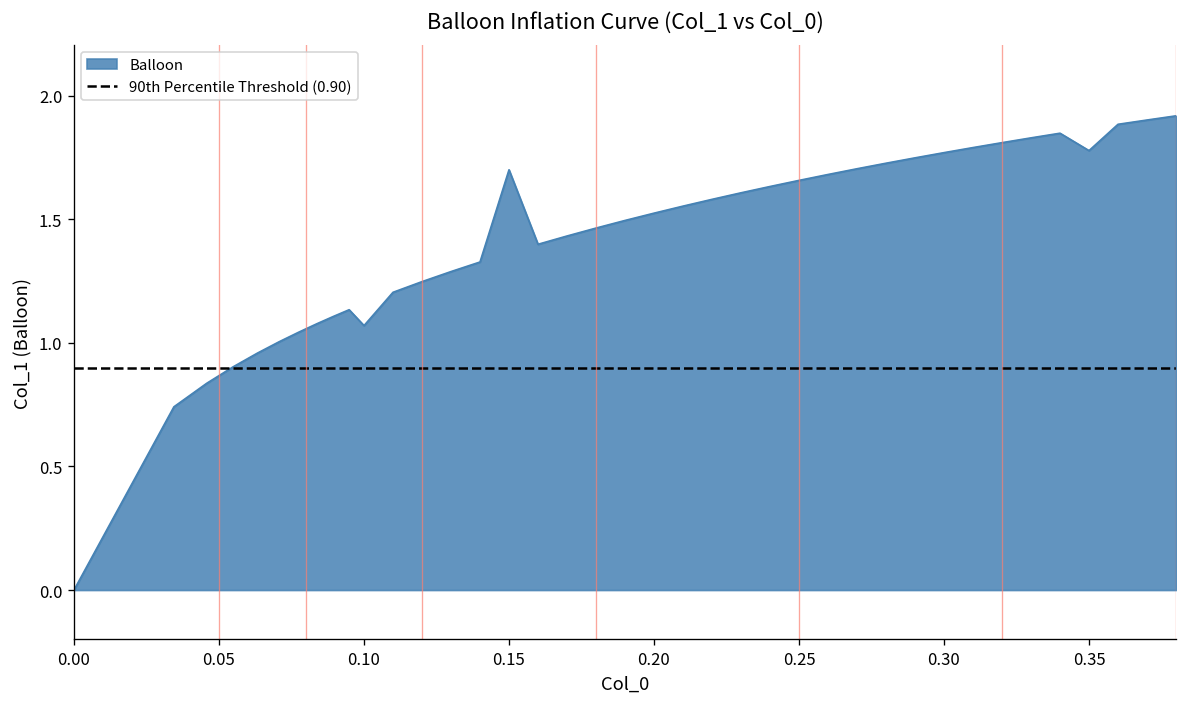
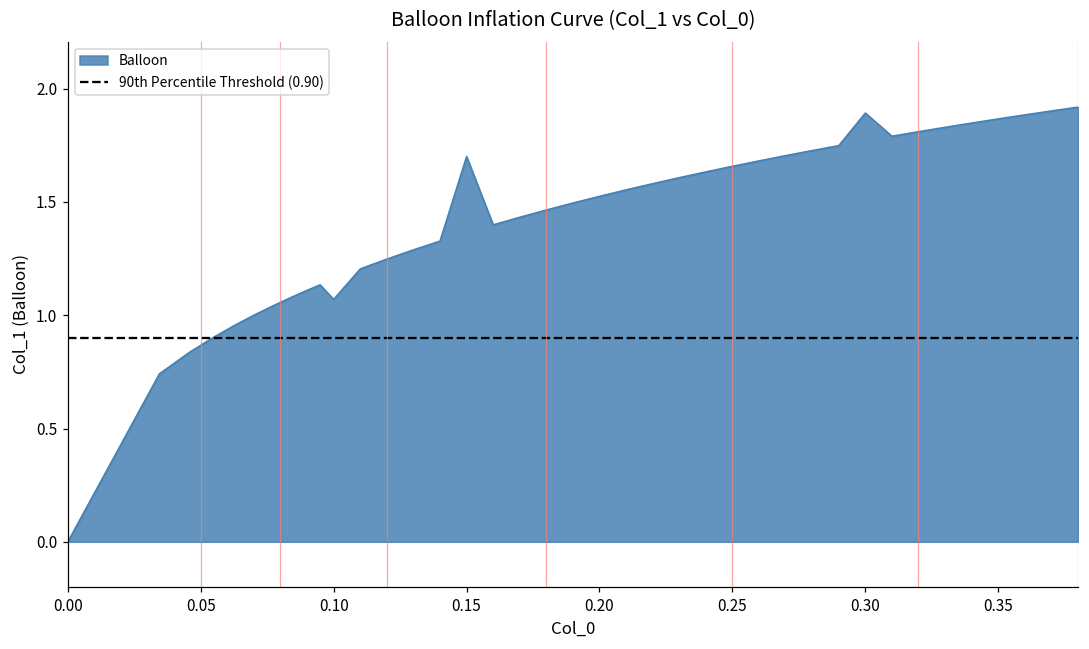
0.30: 1.77 -> 1.89
0.35: 1.78 -> 1.87
